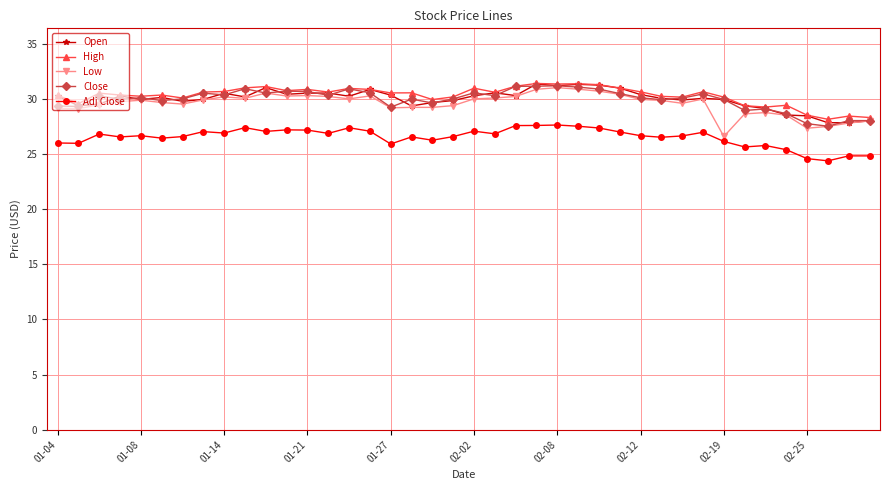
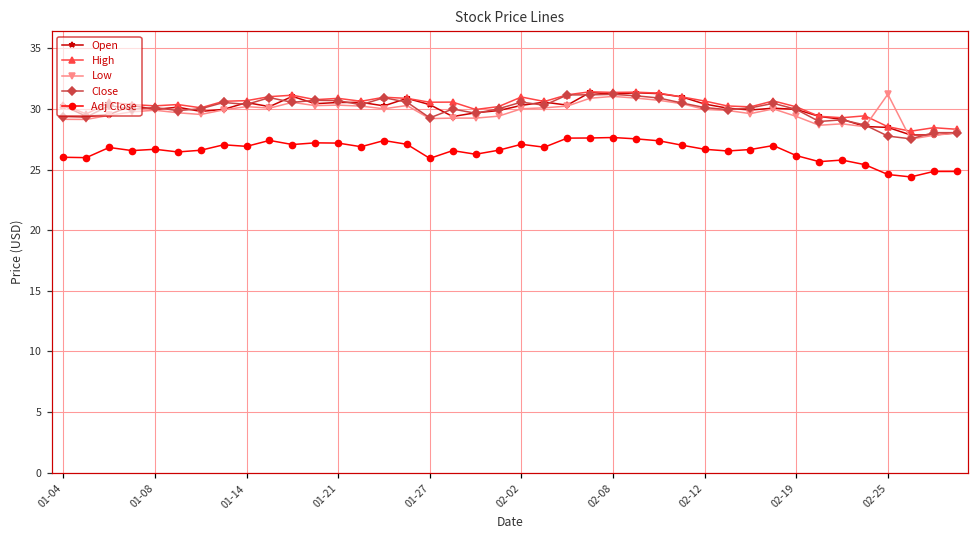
Low, 02-19: 26.6 -> 29.4
Low, 02-25: 27.4 -> 31.2
